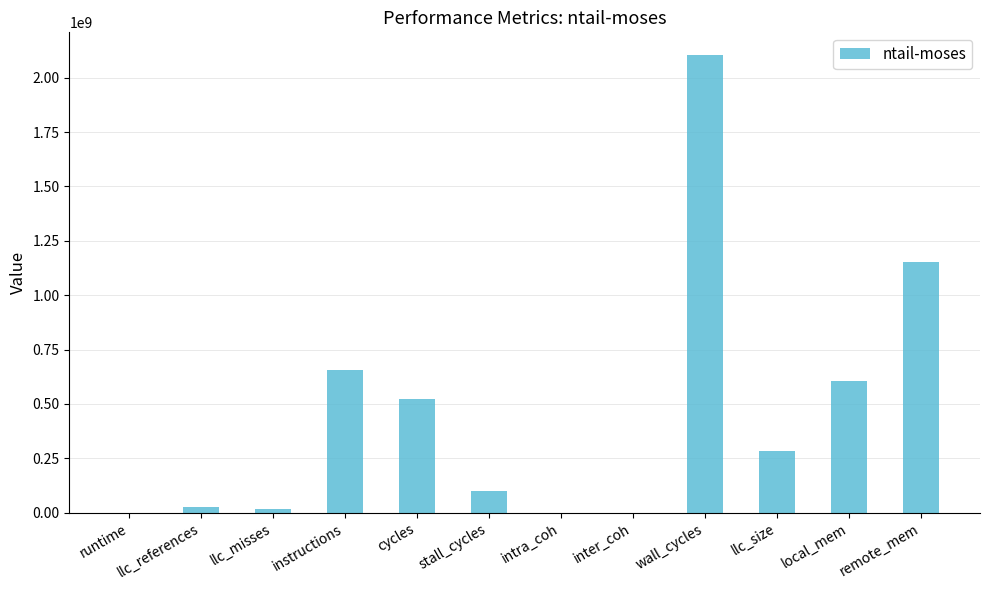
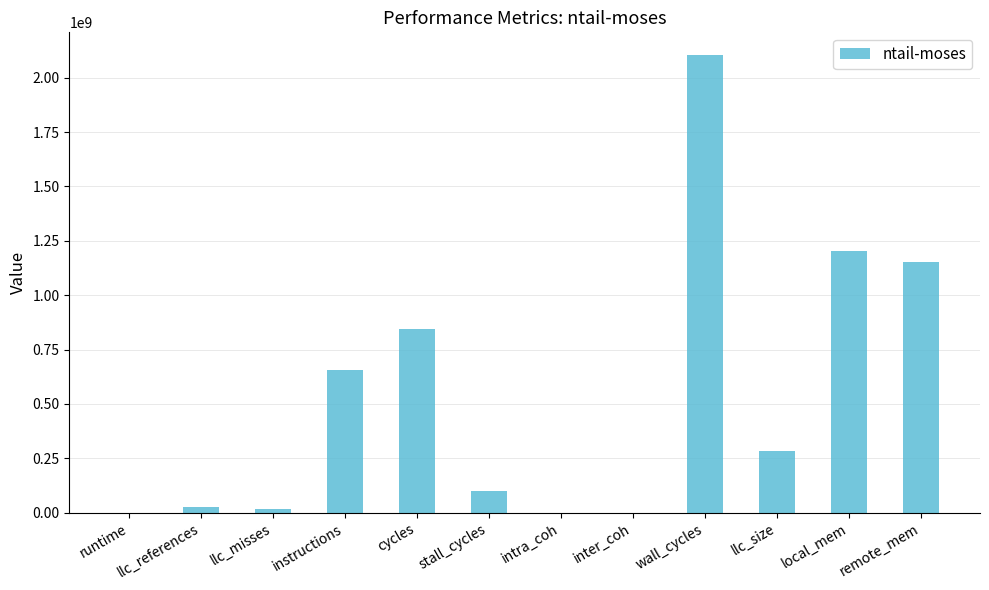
cycles: 520000000 -> 840000000
local_mem: 610000000 -> 1200000000
